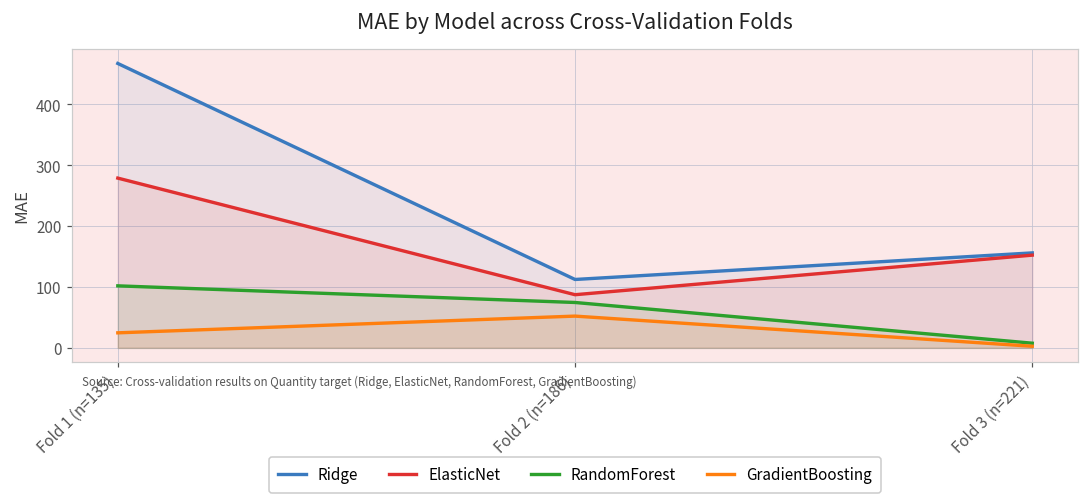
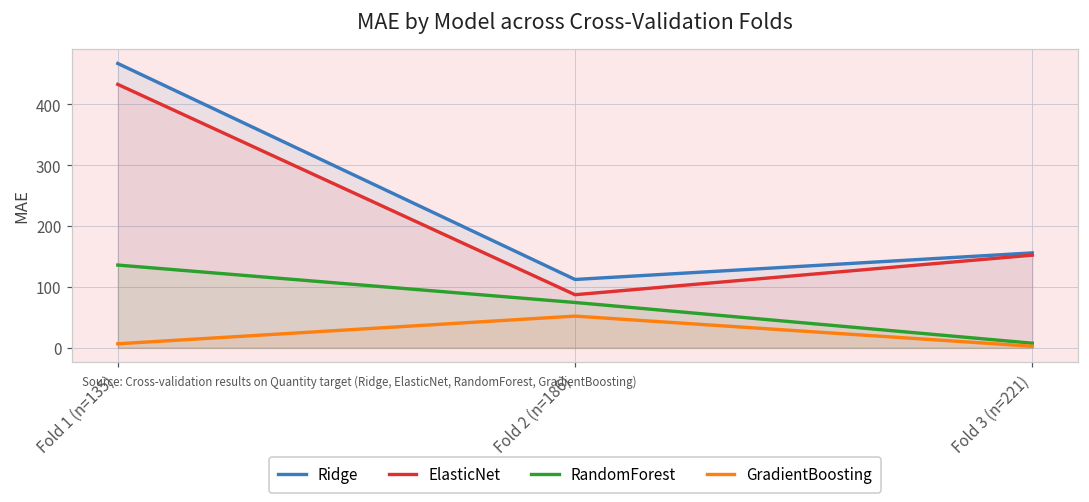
ElasticNet, Fold 1 (n=135): 280 -> 430
RandomForest, Fold 1 (n=135): 100 -> 140
GradientBoosting, Fold 1 (n=135): 20 -> 10
